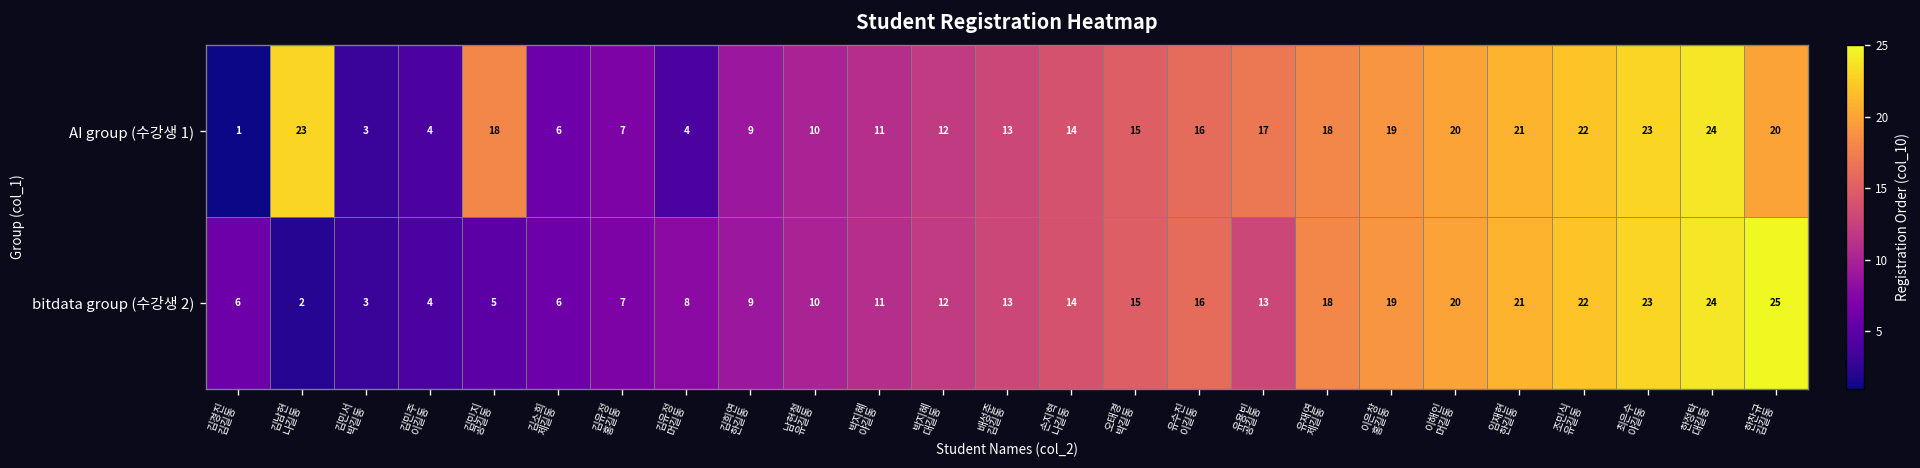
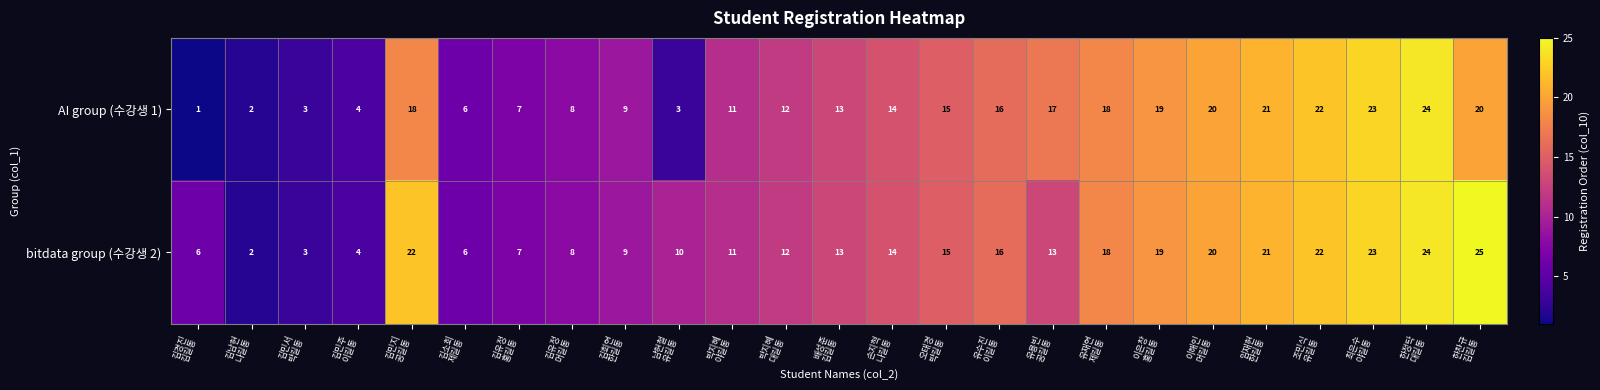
AI group (수강생 1), 김남현 나길동: 23 -> 2
AI group (수강생 1), 김유정 머길동: 4 -> 8
AI group (수강생 1), 남현철 유길동: 10 -> 3
bitdata group (수강생 2), 김민지 공길동: 5 -> 22
